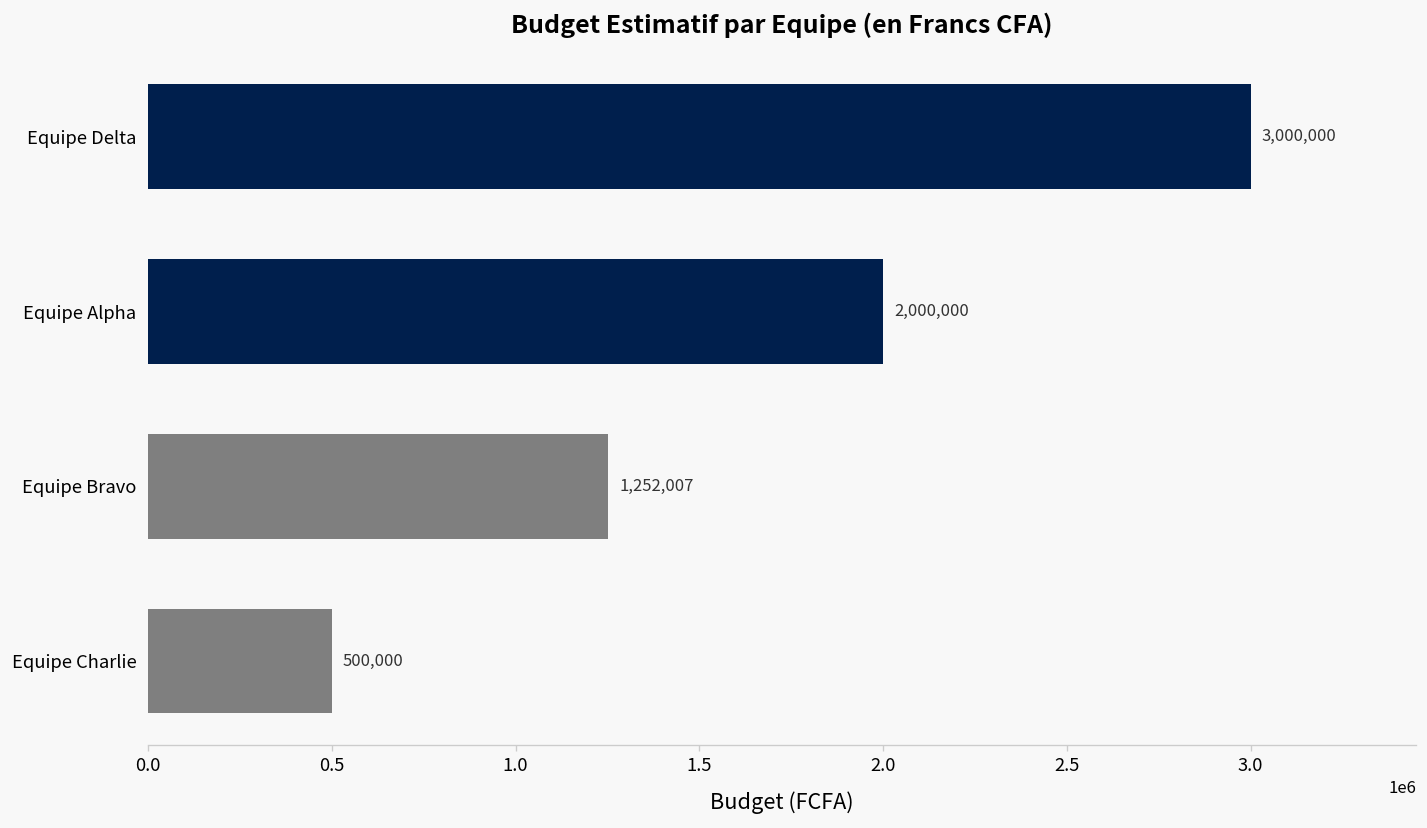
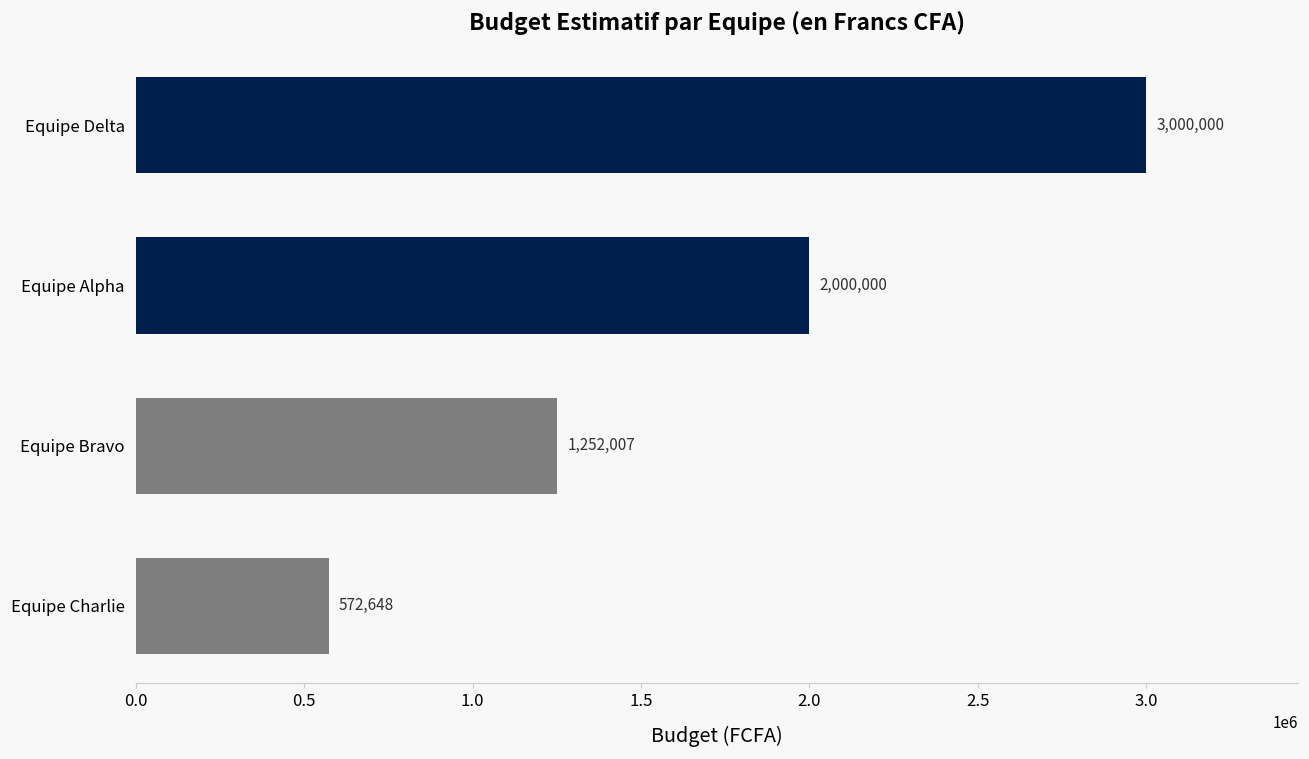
Equipe Charlie: 500,000 -> 572,648
